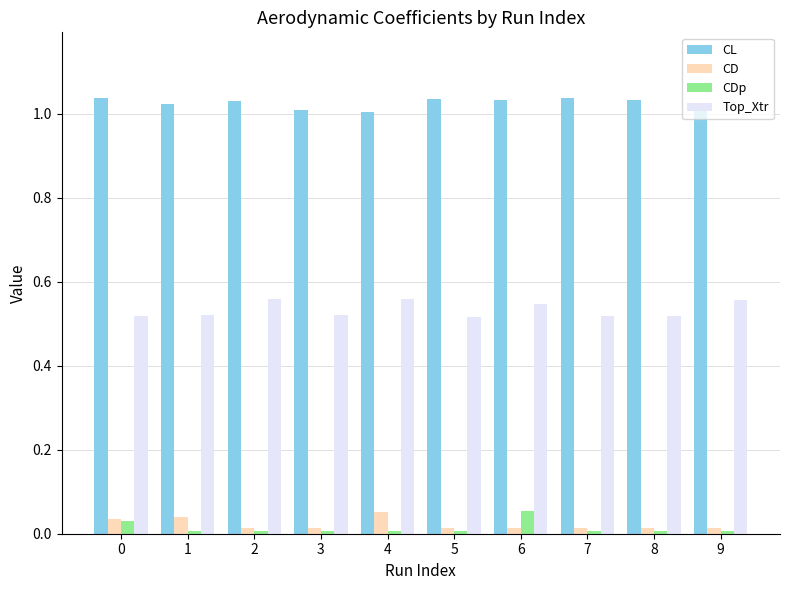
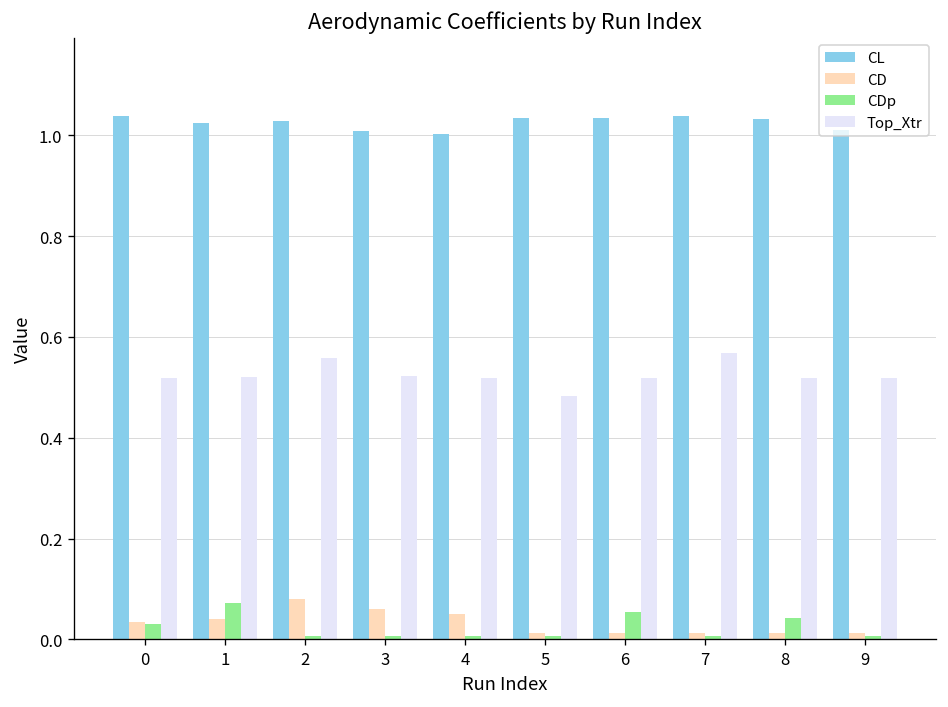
CDp, 1: 0.01 -> 0.07
CD, 2: 0.01 -> 0.08
CD, 3: 0.01 -> 0.06
Top_Xtr, 4: 0.56 -> 0.52
Top_Xtr, 5: 0.52 -> 0.48
Top_Xtr, 6: 0.55 -> 0.52
Top_Xtr, 7: 0.52 -> 0.57
CDp, 8: 0.01 -> 0.04
Top_Xtr, 9: 0.56 -> 0.52
